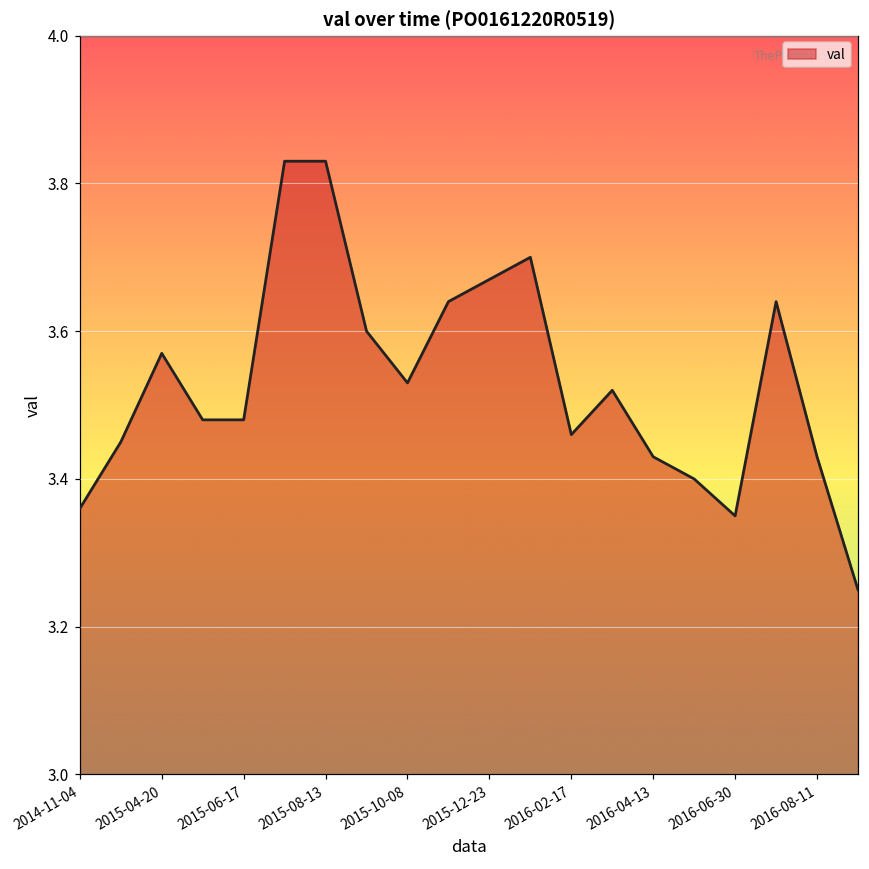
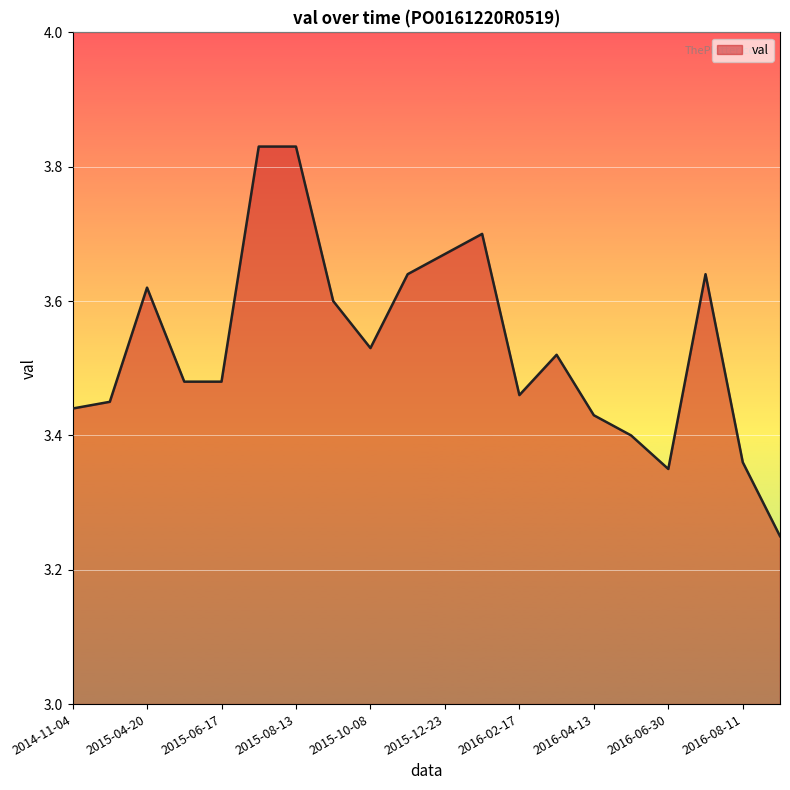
2014-11-04: 3.36 -> 3.44
2015-04-20: 3.57 -> 3.62
2016-08-11: 3.43 -> 3.36
